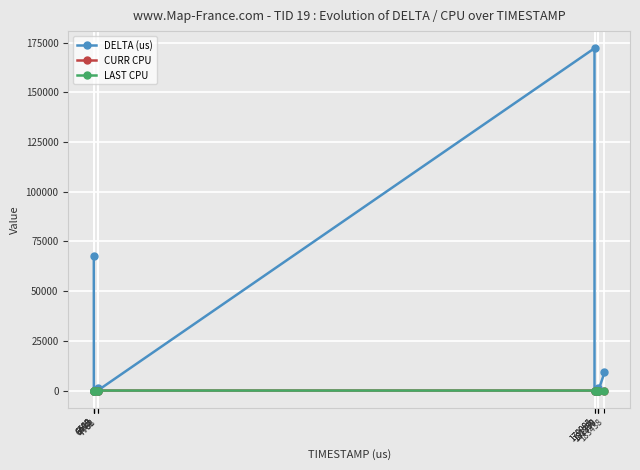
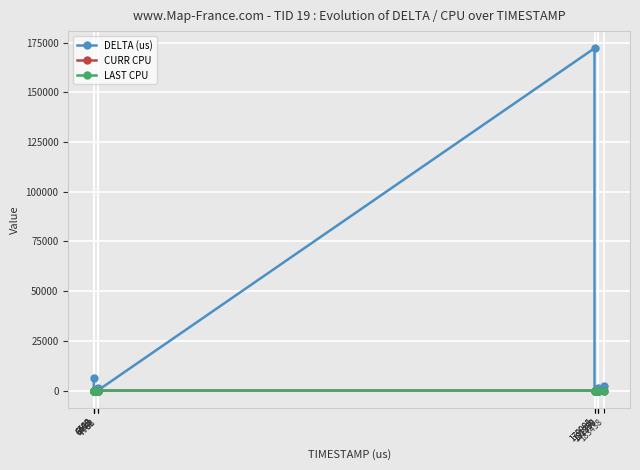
DELTA (us), 6475: 68000 -> 6000
DELTA (us), 183438: 9000 -> 2000
